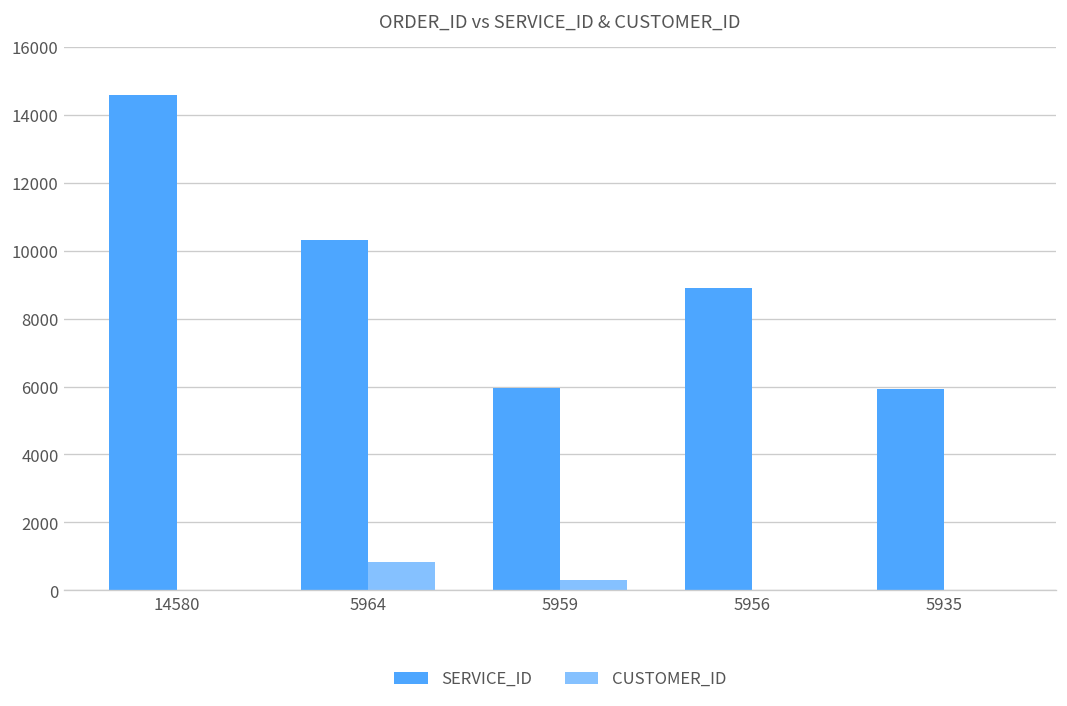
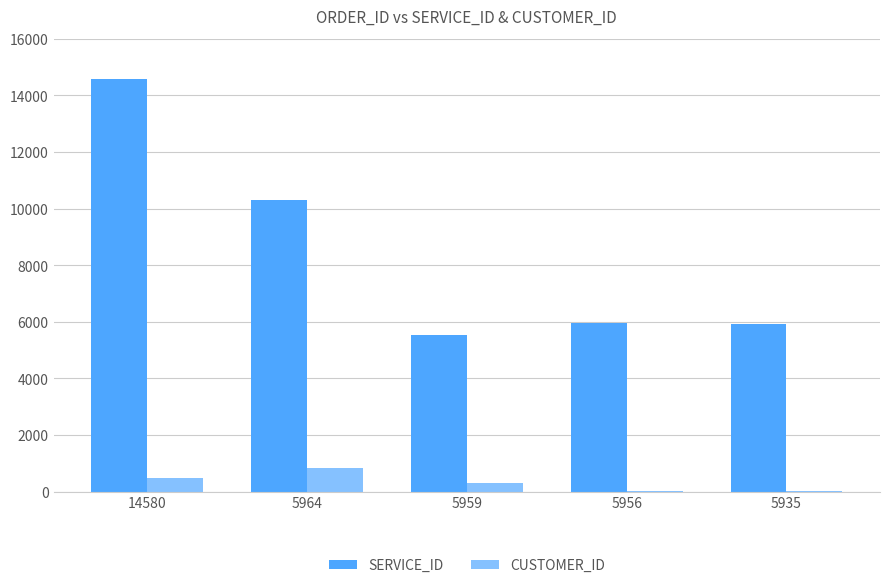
CUSTOMER_ID, 14580: 0 -> 500
SERVICE_ID, 5959: 6000 -> 5500
SERVICE_ID, 5956: 8900 -> 6000
